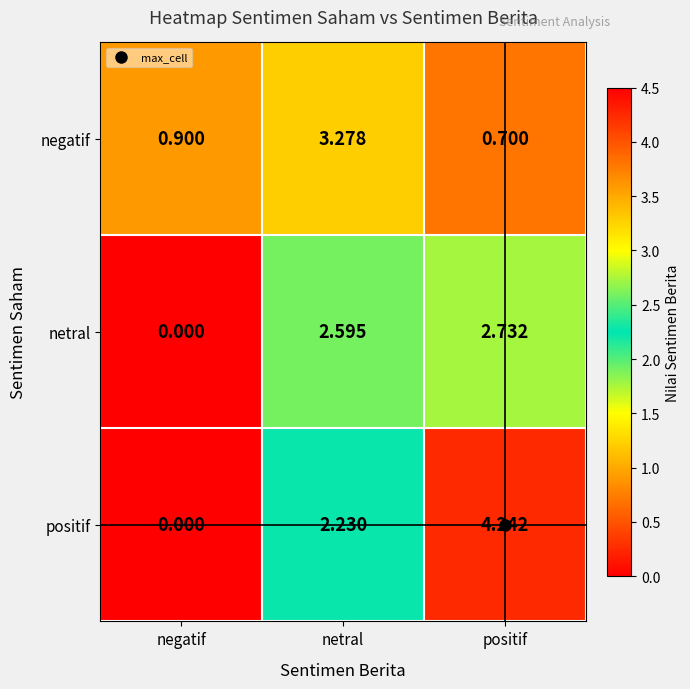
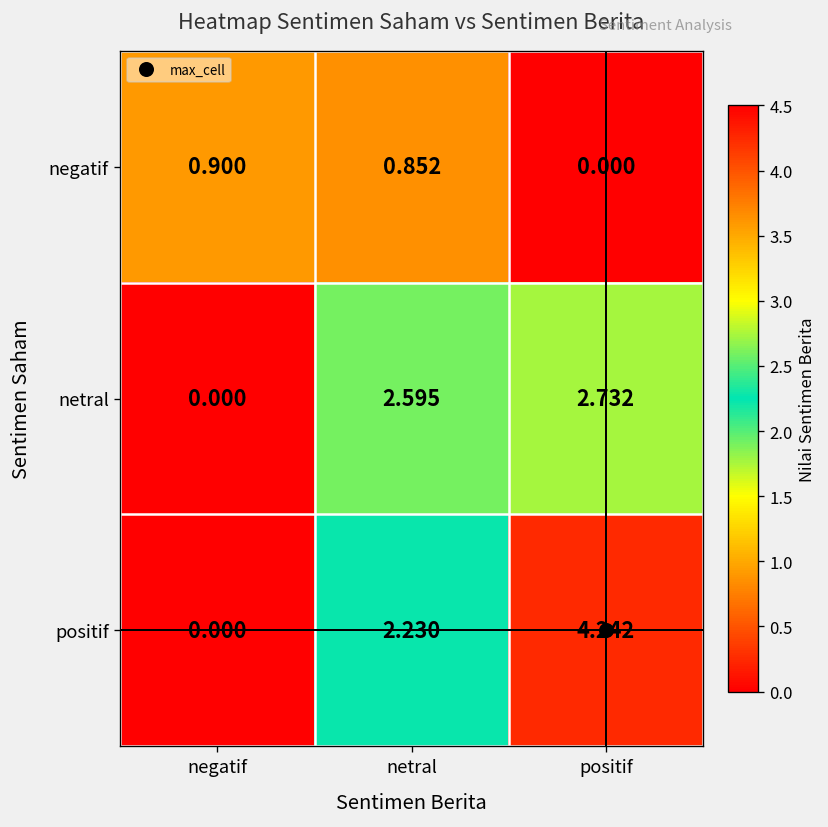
negatif, netral: 3.278 -> 0.852
negatif, positif: 0.700 -> 0.000
